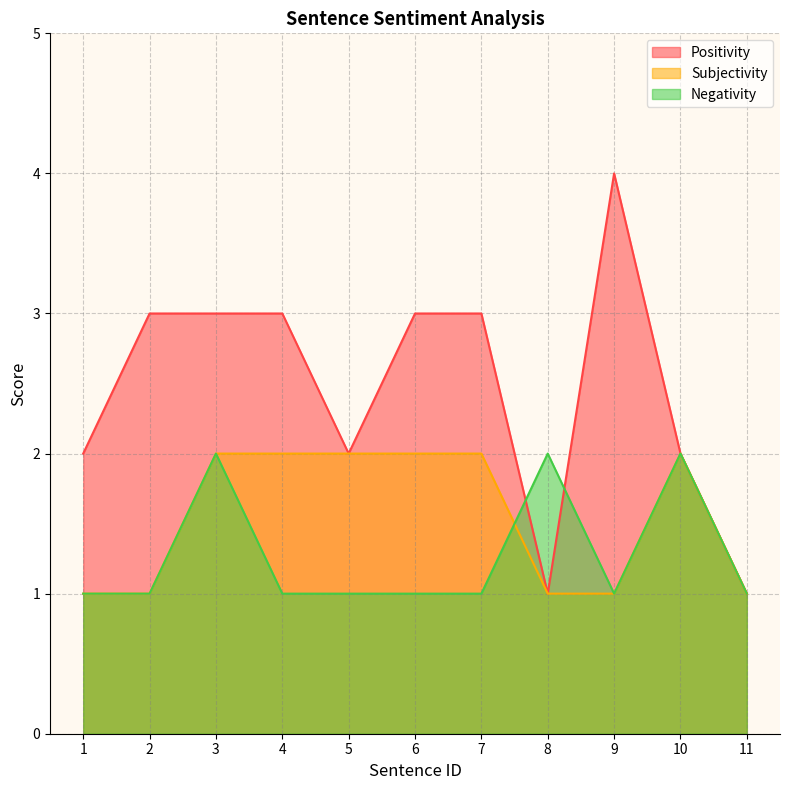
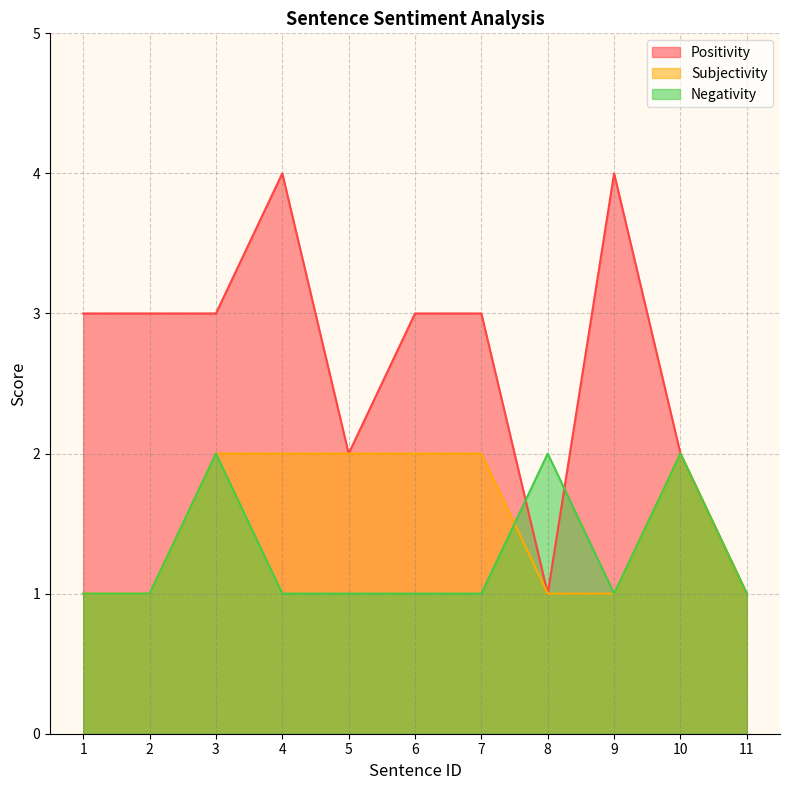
Positivity, 1: 2 -> 3
Positivity, 4: 3 -> 4
